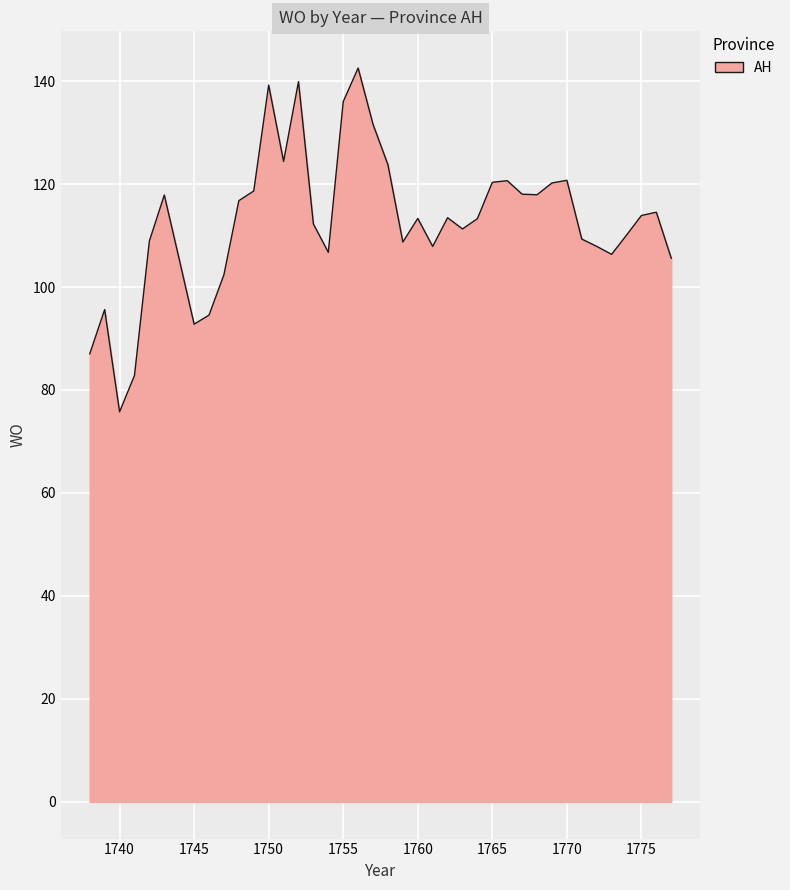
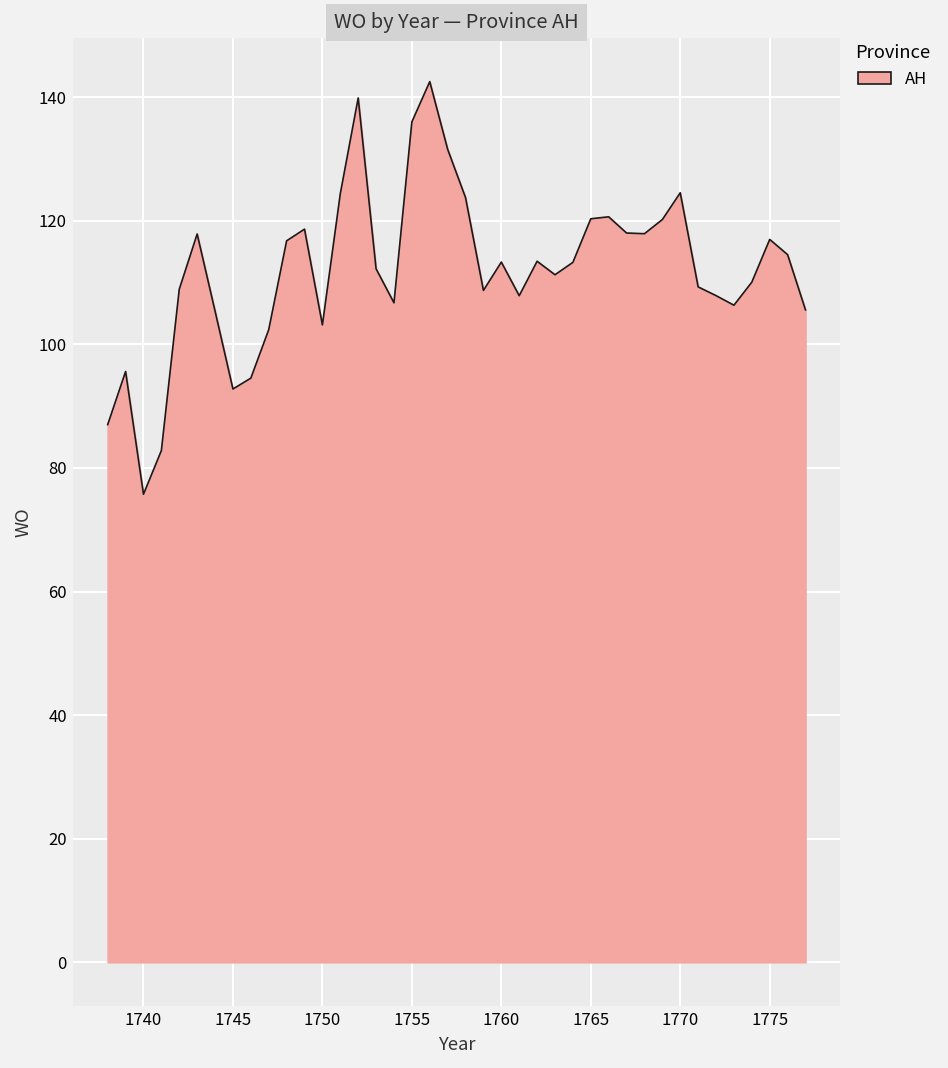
1750: 139 -> 103
1770: 121 -> 125
1775: 114 -> 117
